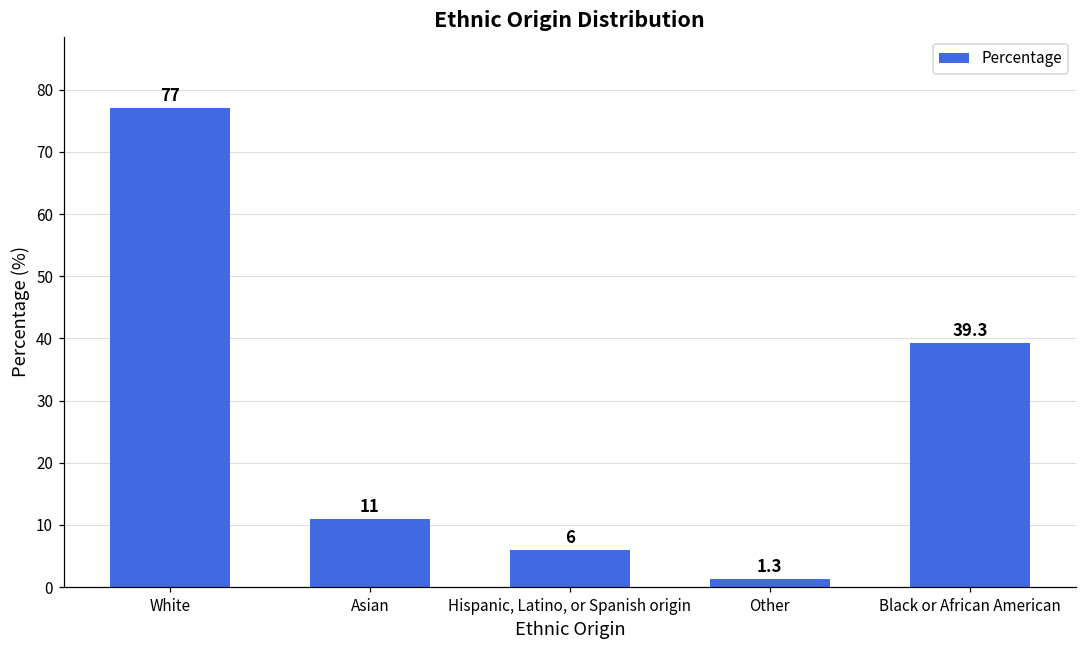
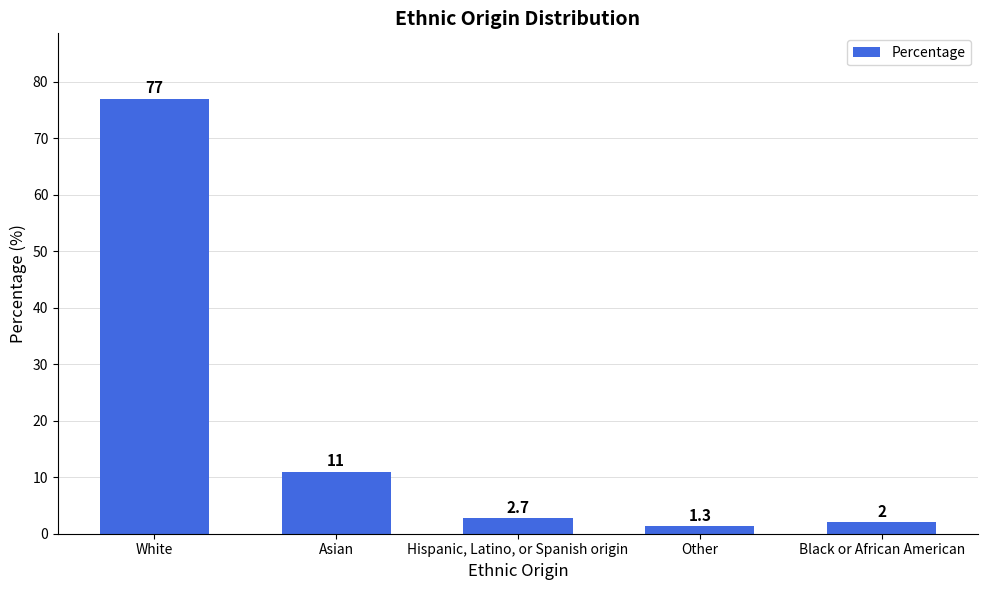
Hispanic, Latino, or Spanish origin: 6 -> 2.7
Black or African American: 39.3 -> 2
